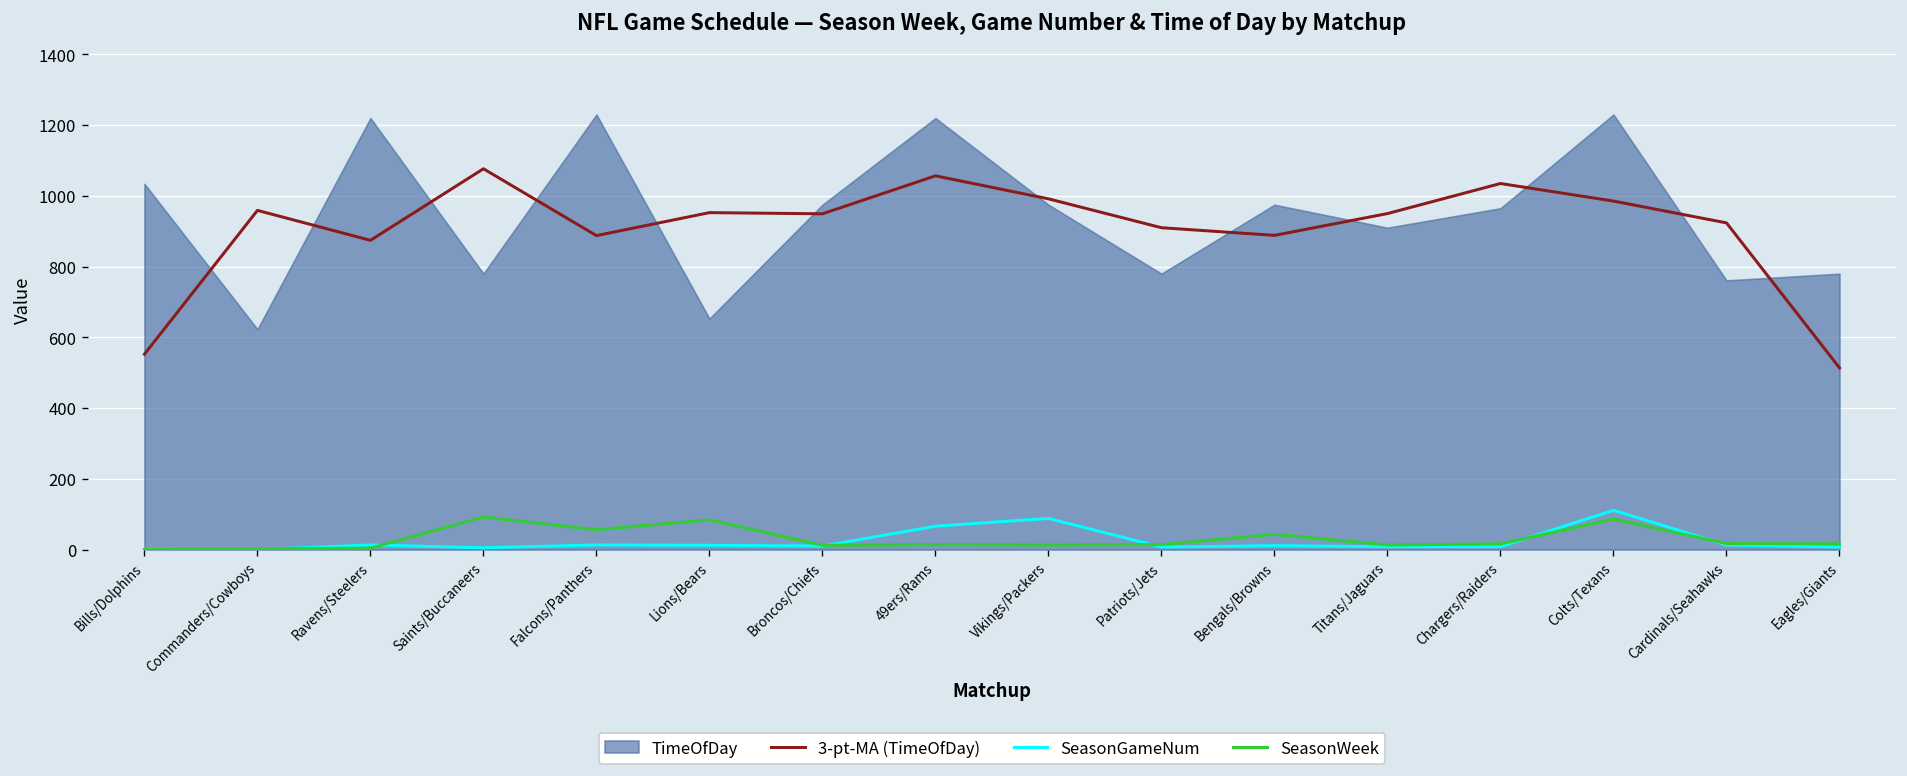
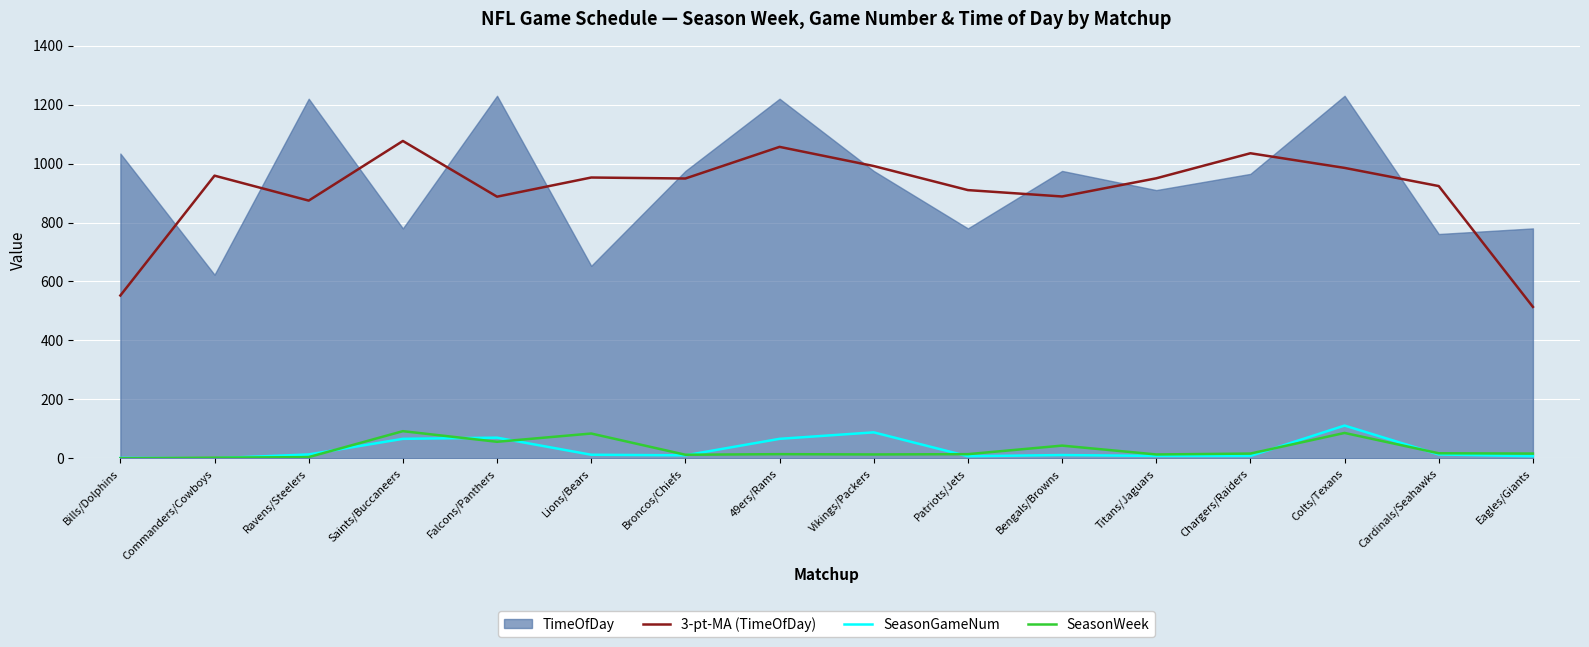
SeasonGameNum, Saints/Buccaneers: 10 -> 70
SeasonGameNum, Falcons/Panthers: 10 -> 70
